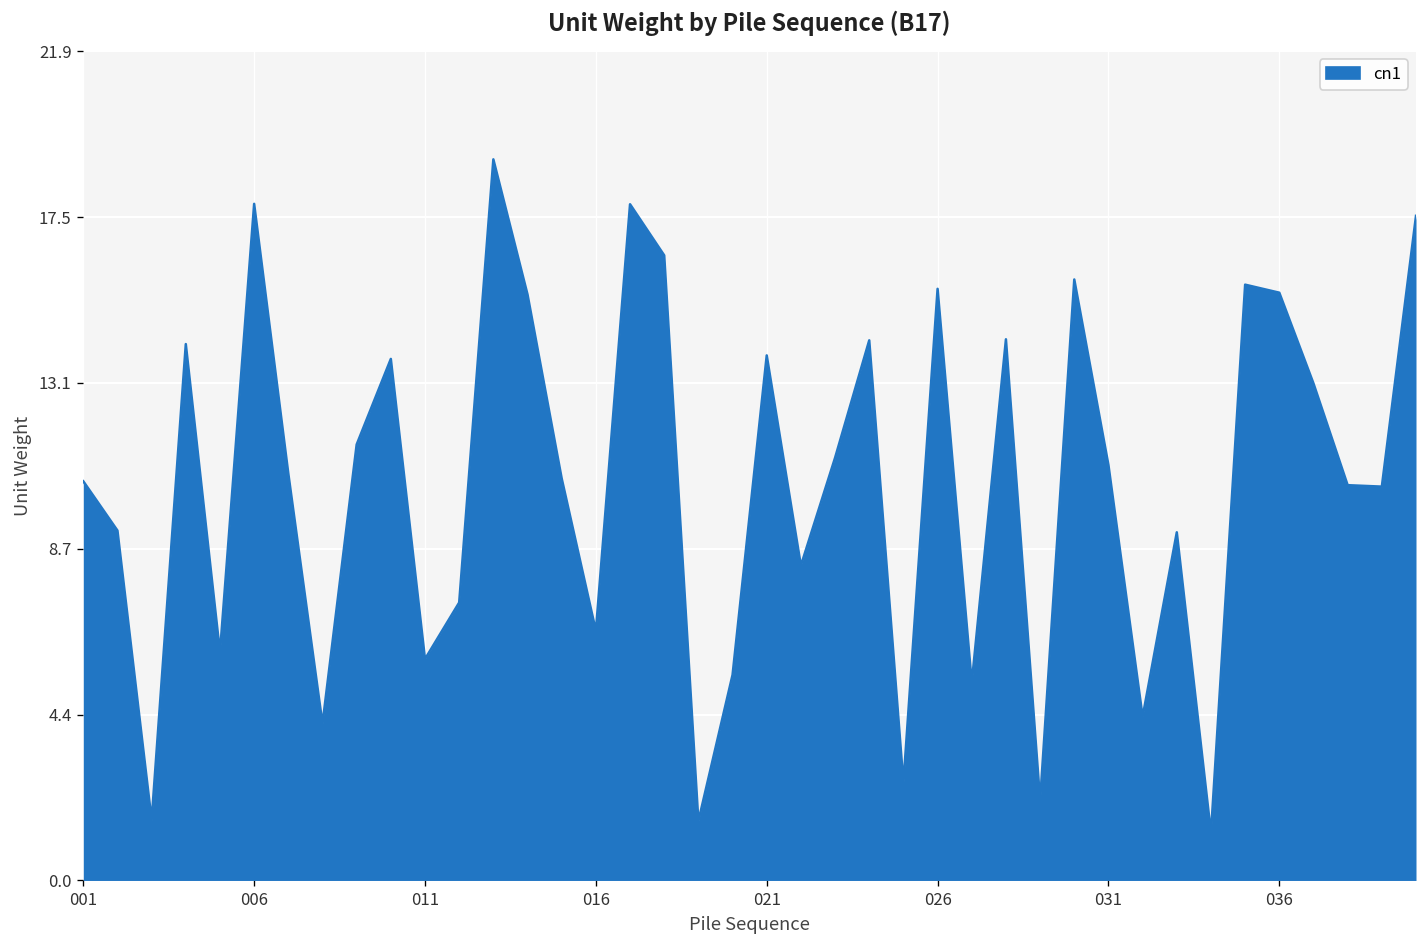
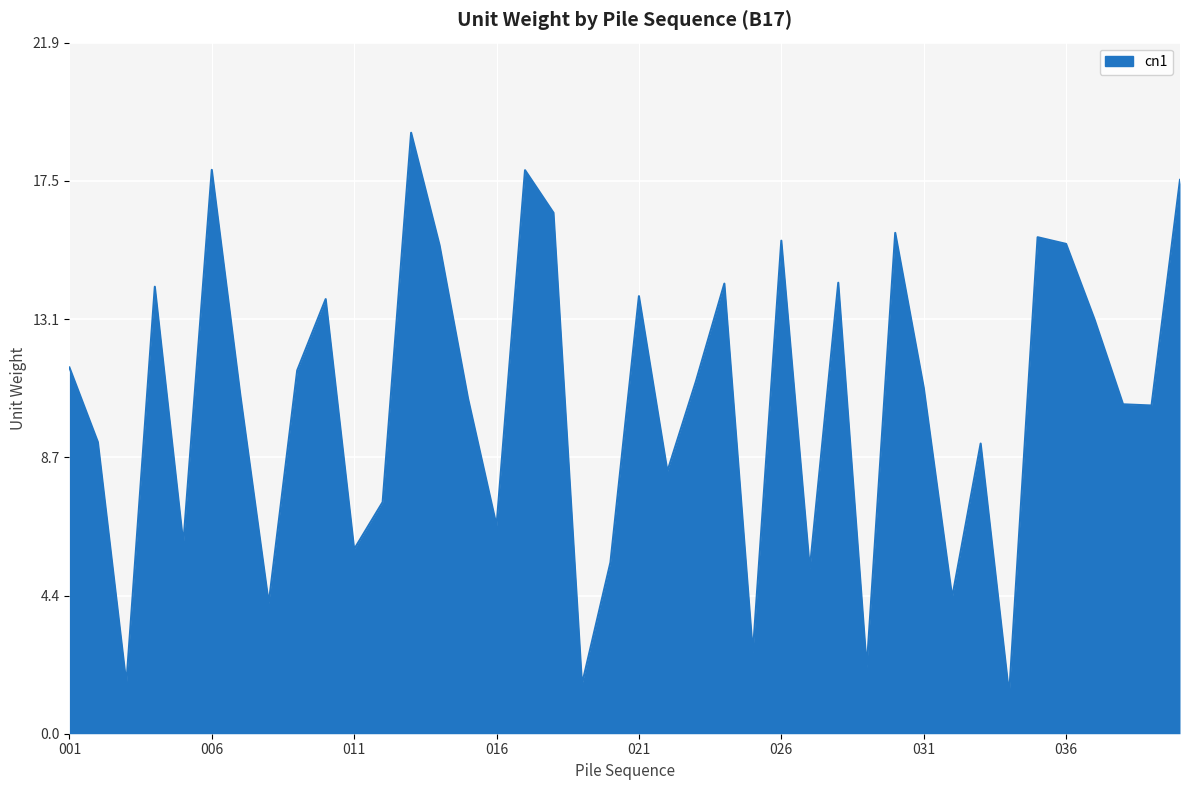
001: 10.5 -> 11.6
